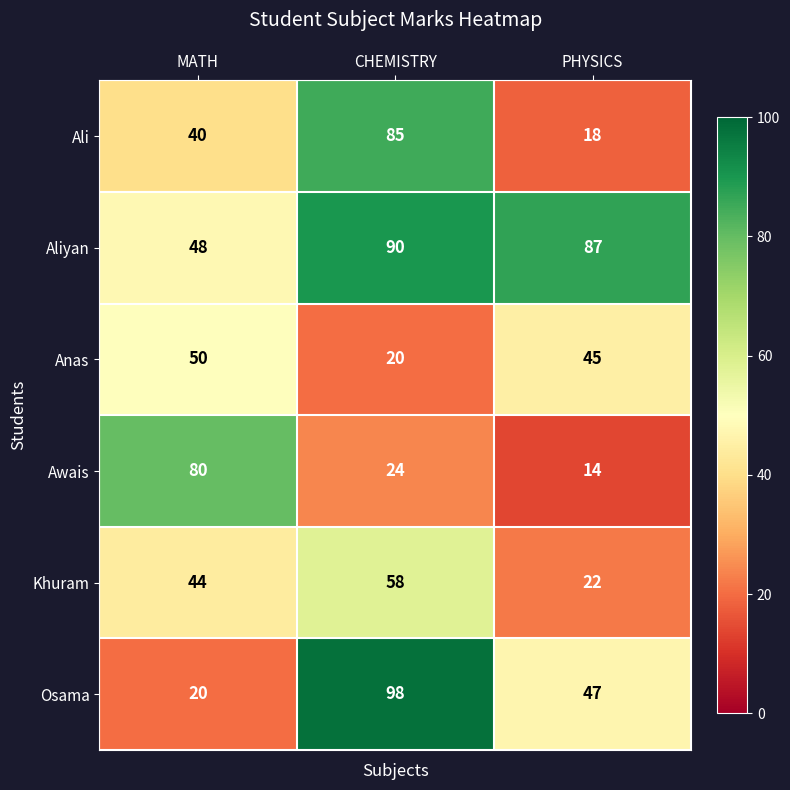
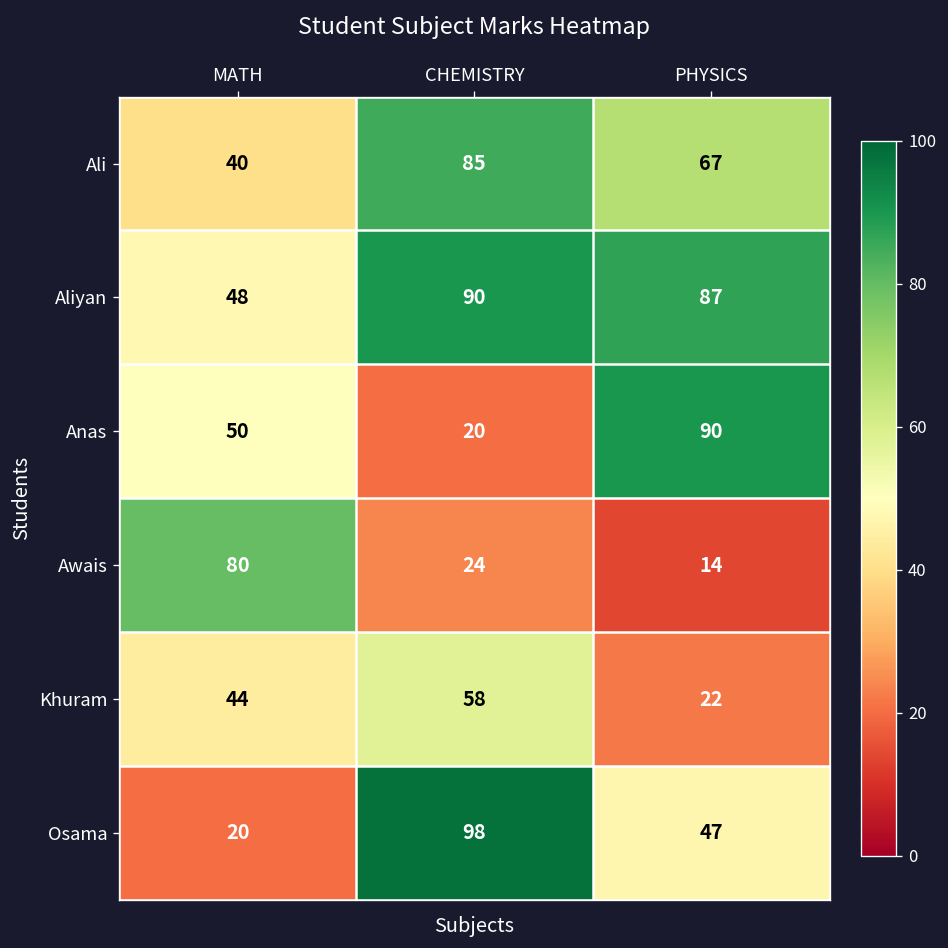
Ali, PHYSICS: 18 -> 67
Anas, PHYSICS: 45 -> 90
